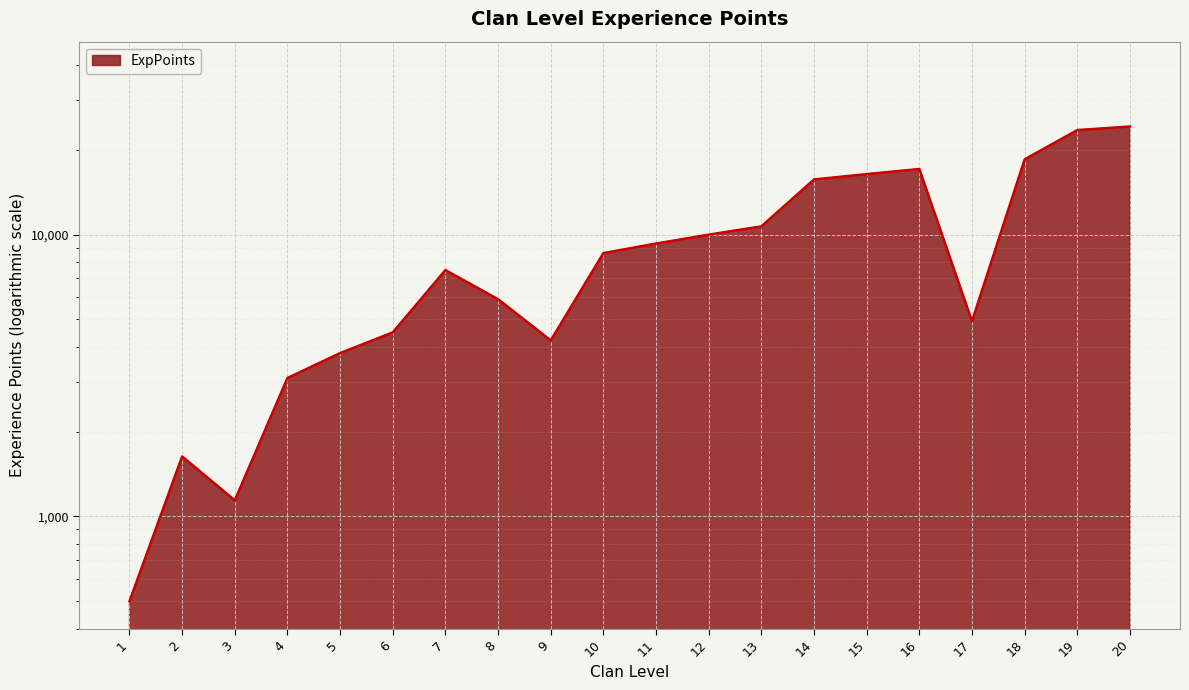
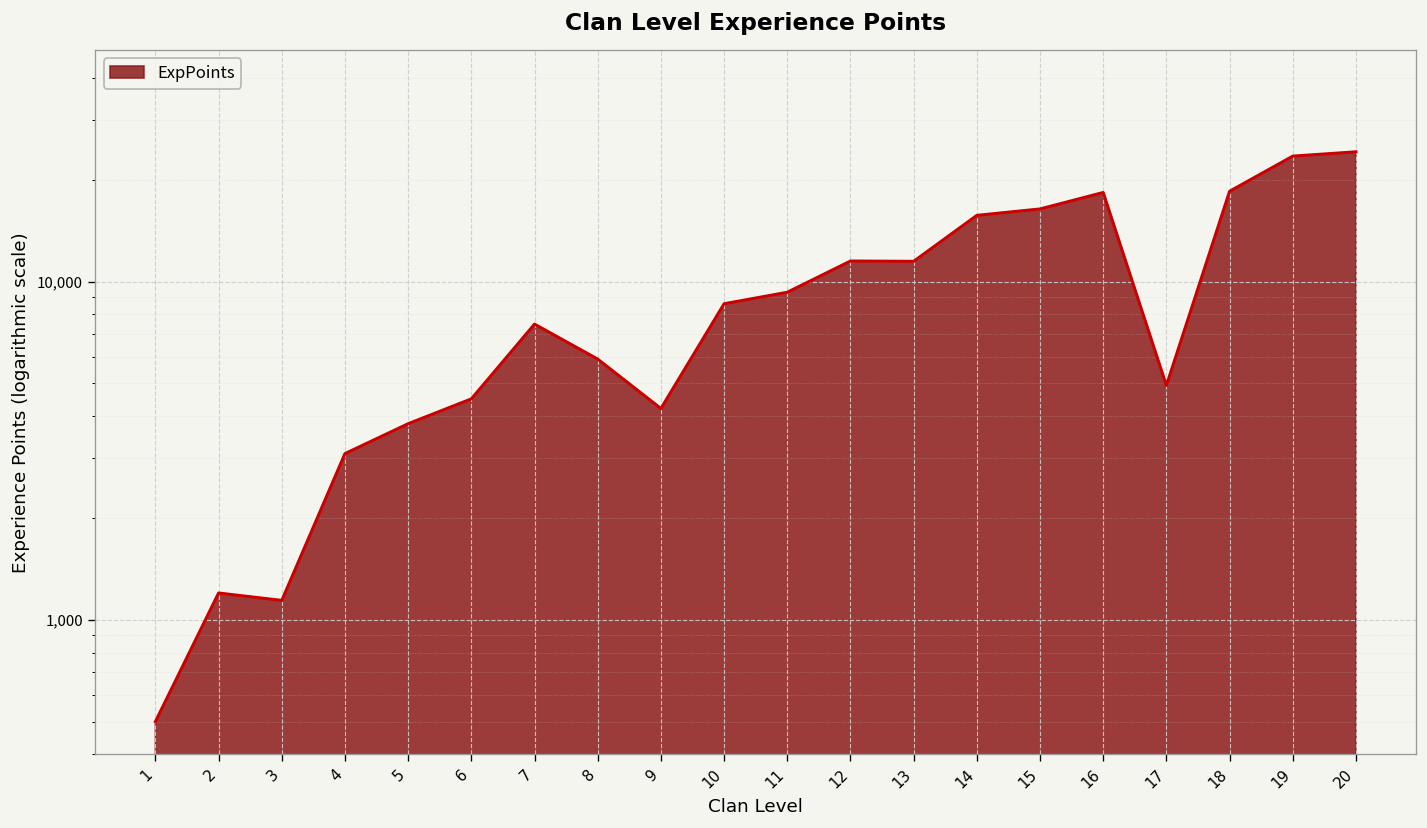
2: 1,600 -> 1,200
12: 10,000 -> 11,500
13: 10,700 -> 11,500
16: 17,000 -> 18,000
